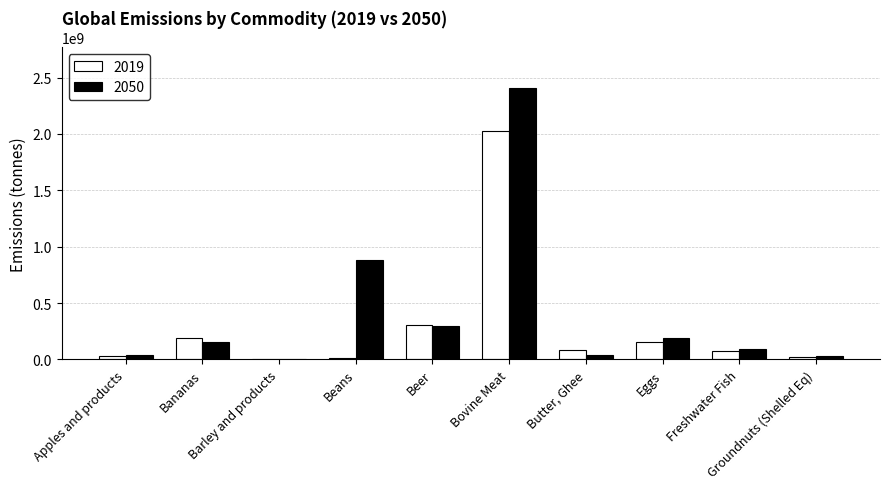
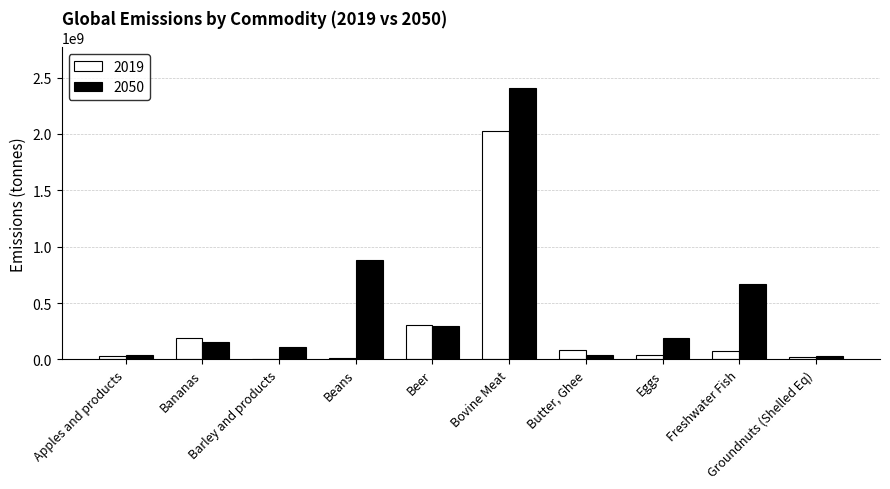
2050, Barley and products: 10000000 -> 110000000
2019, Eggs: 160000000 -> 40000000
2050, Freshwater Fish: 90000000 -> 670000000
